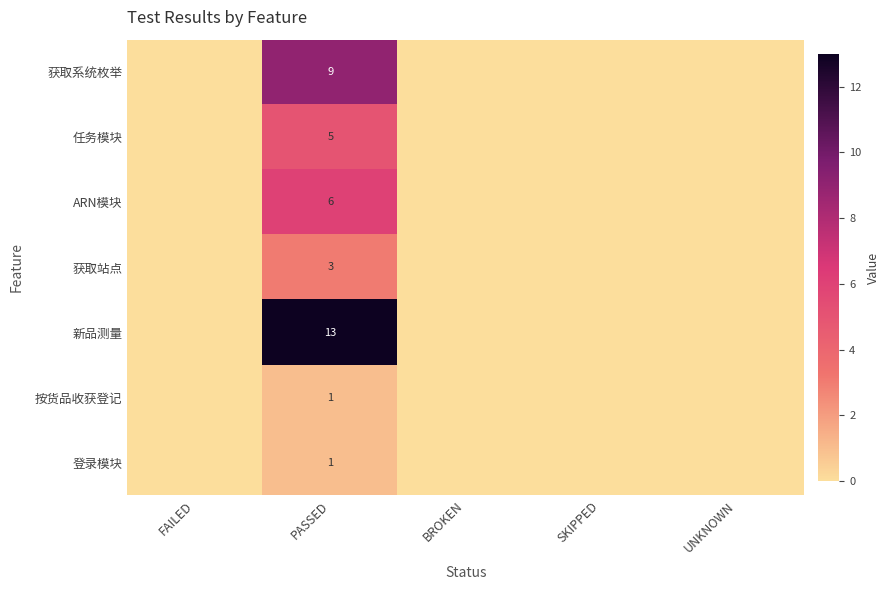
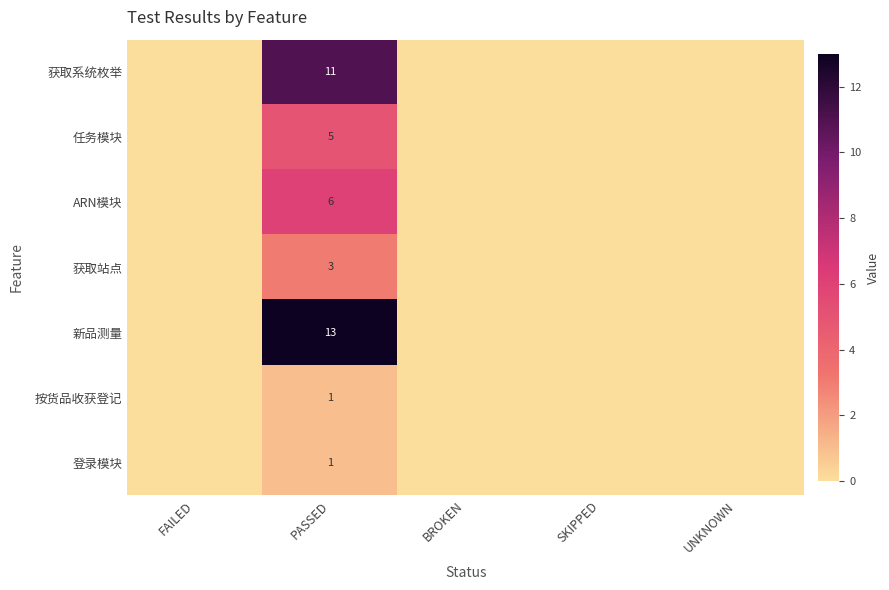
获取系统枚举, PASSED: 9 -> 11
